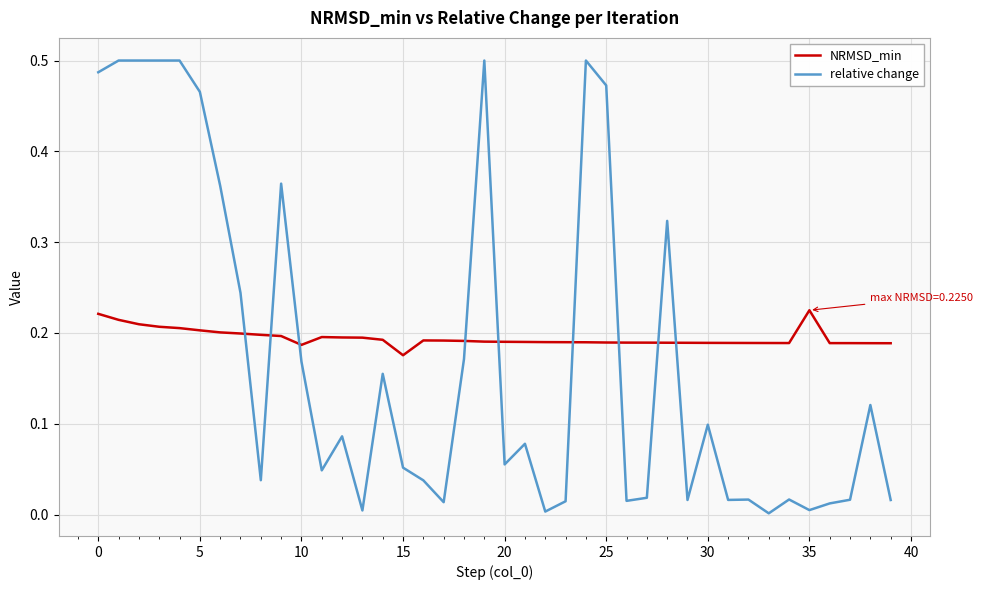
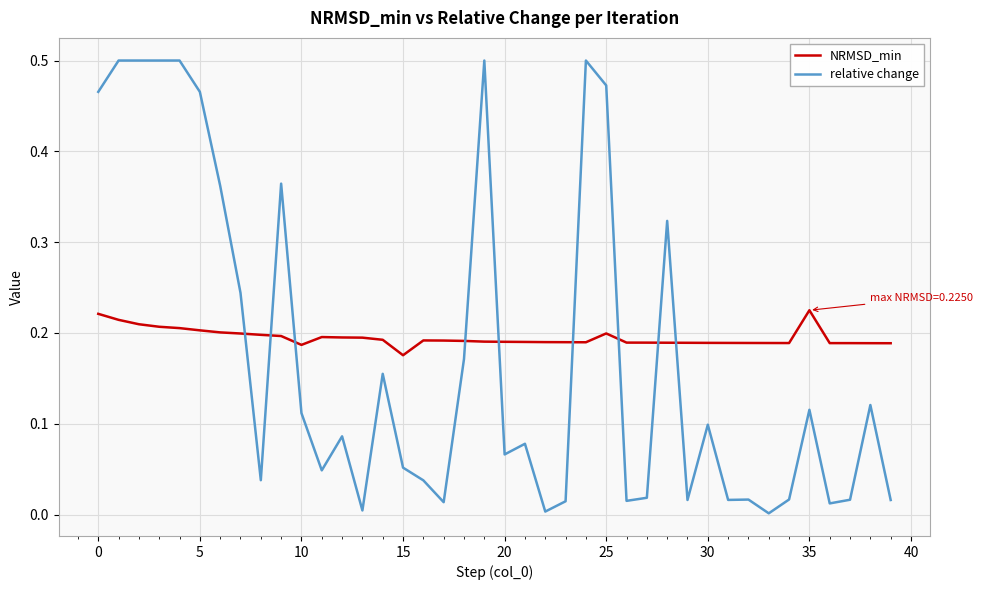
relative change, 0: 0.49 -> 0.47
relative change, 10: 0.17 -> 0.11
relative change, 20: 0.06 -> 0.07
NRMSD_min, 25: 0.19 -> 0.20
relative change, 35: 0.00 -> 0.12
